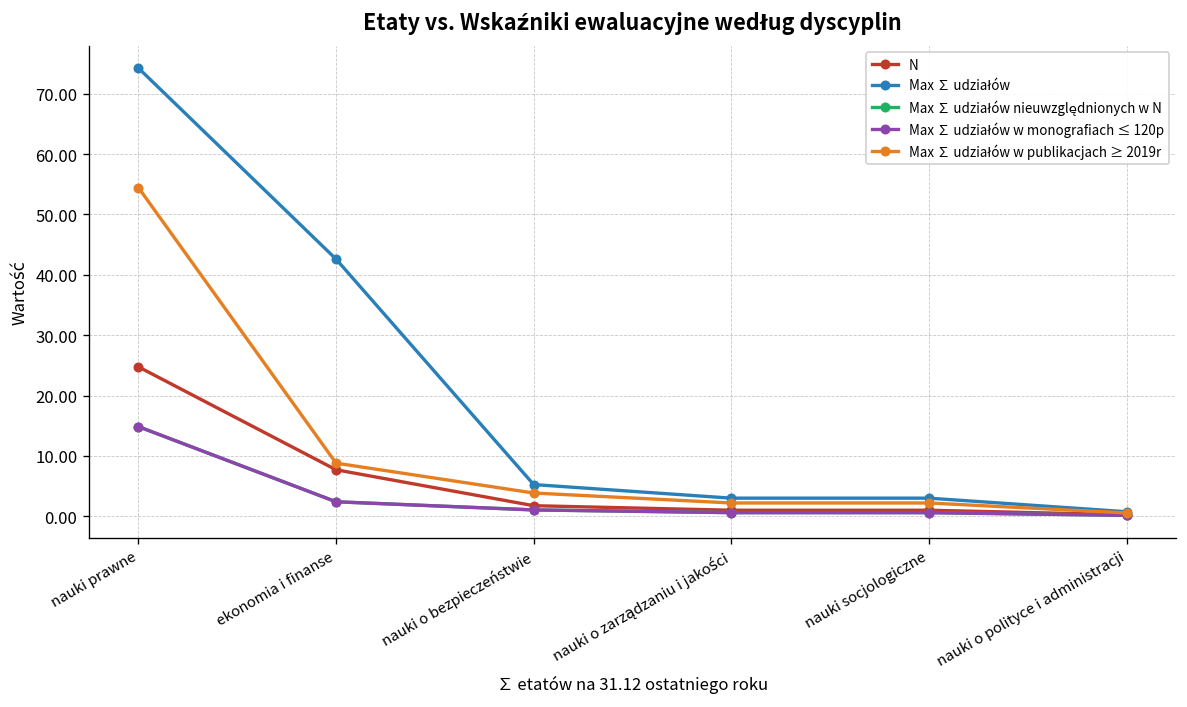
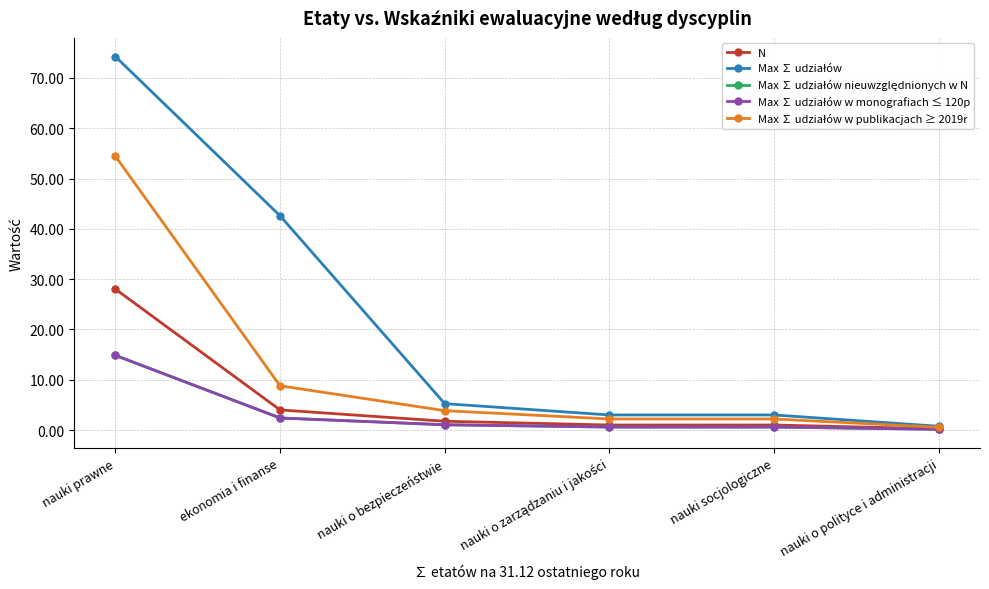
N, nauki prawne: 25 -> 28
N, ekonomia i finanse: 8 -> 4
